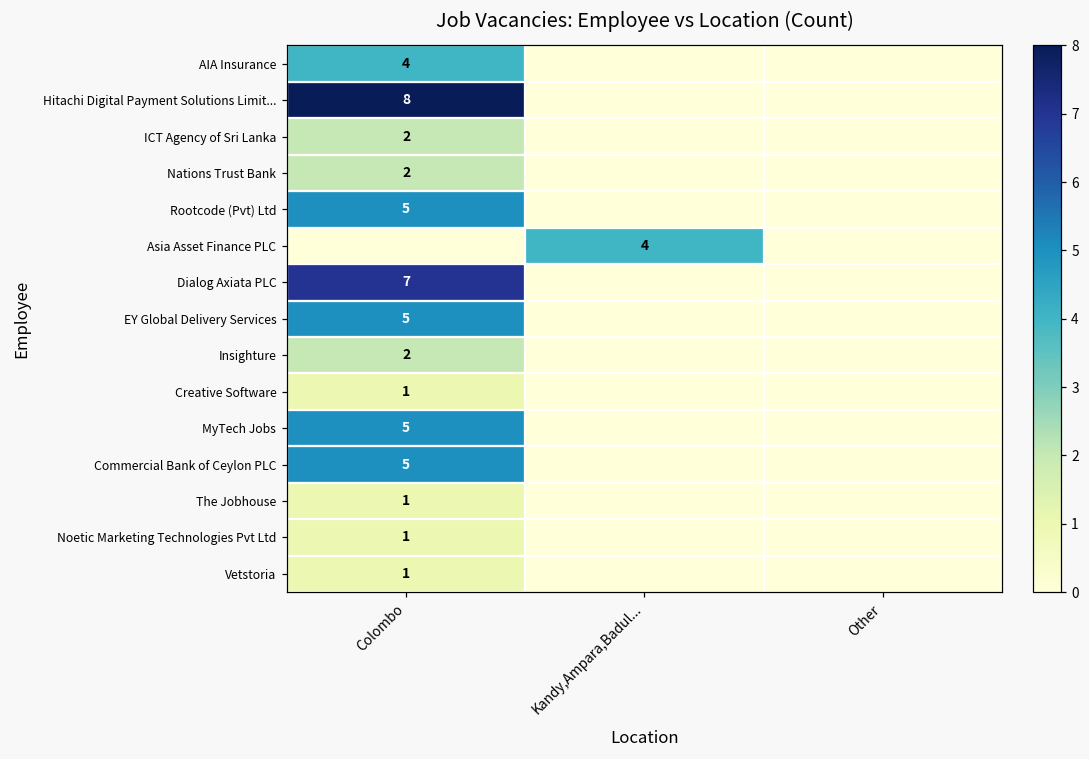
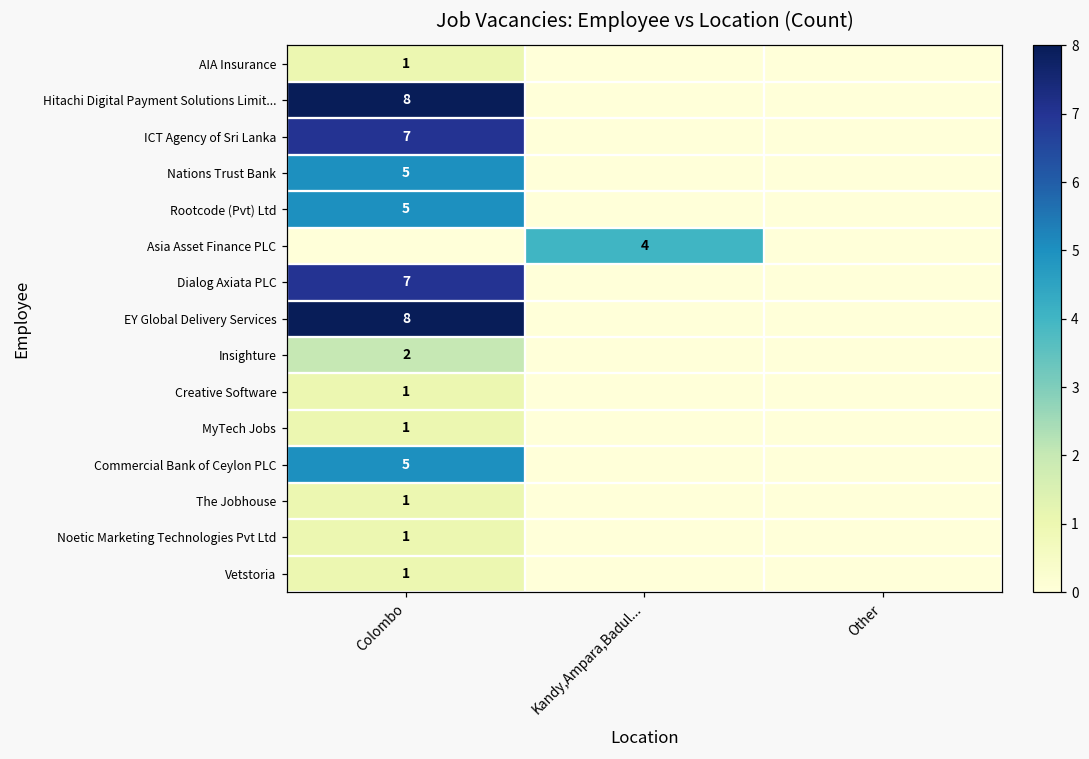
AIA Insurance, Colombo: 4 -> 1
ICT Agency of Sri Lanka, Colombo: 2 -> 7
Nations Trust Bank, Colombo: 2 -> 5
EY Global Delivery Services, Colombo: 5 -> 8
MyTech Jobs, Colombo: 5 -> 1
